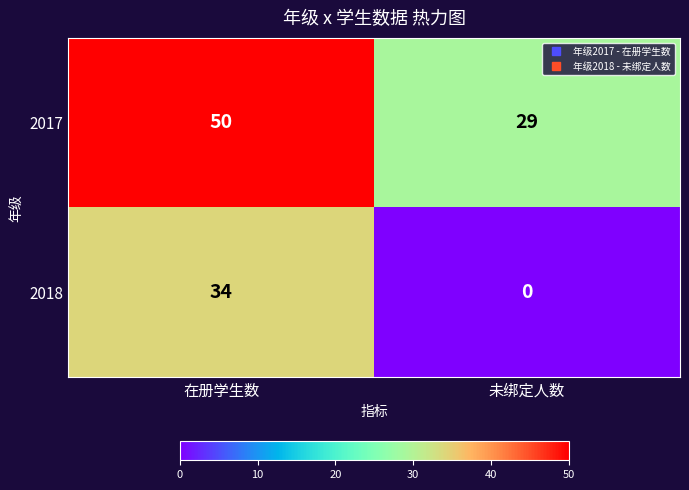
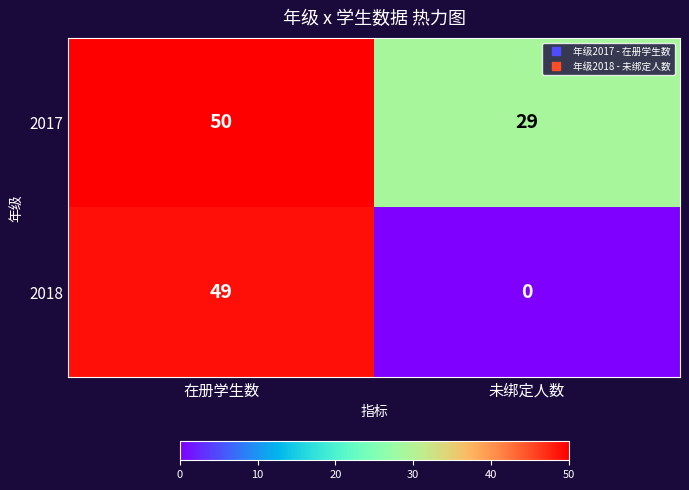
2018, 在册学生数: 34 -> 49
